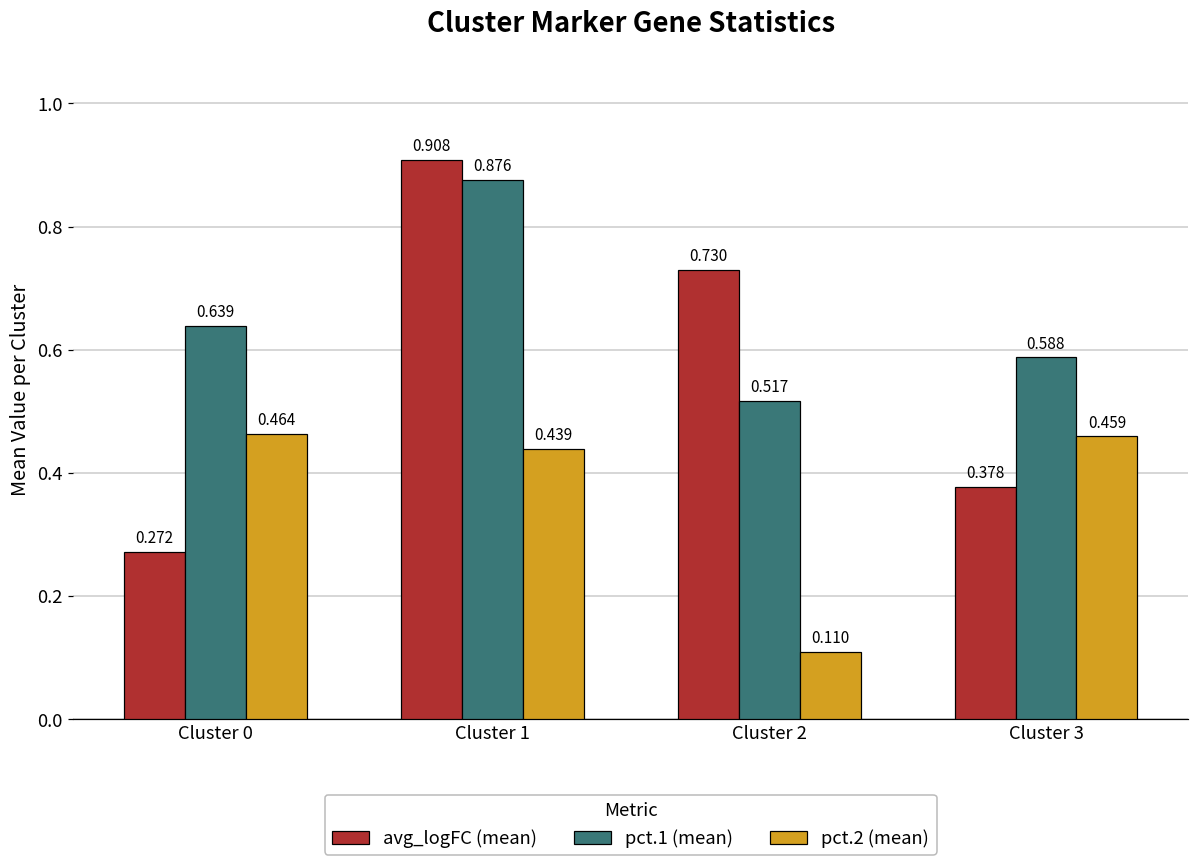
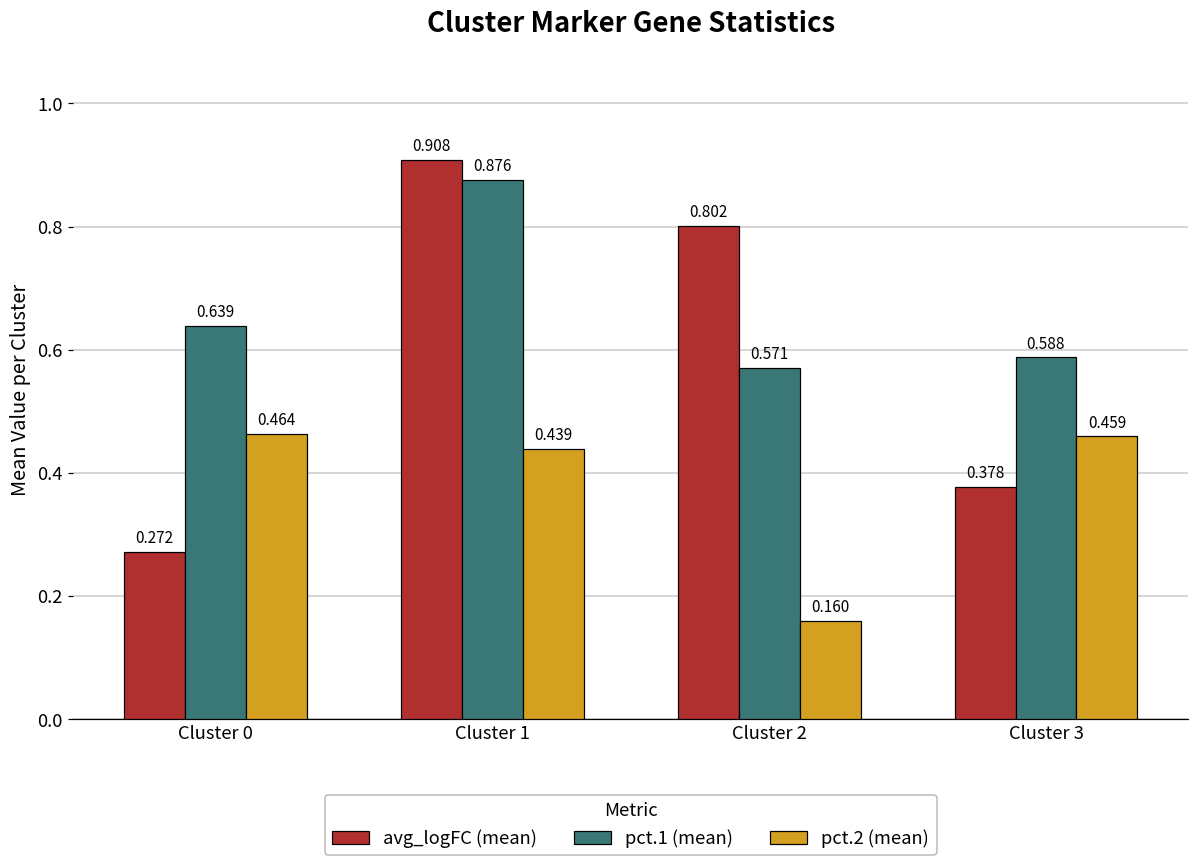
avg_logFC (mean), Cluster 2: 0.730 -> 0.802
pct.1 (mean), Cluster 2: 0.517 -> 0.571
pct.2 (mean), Cluster 2: 0.110 -> 0.160
